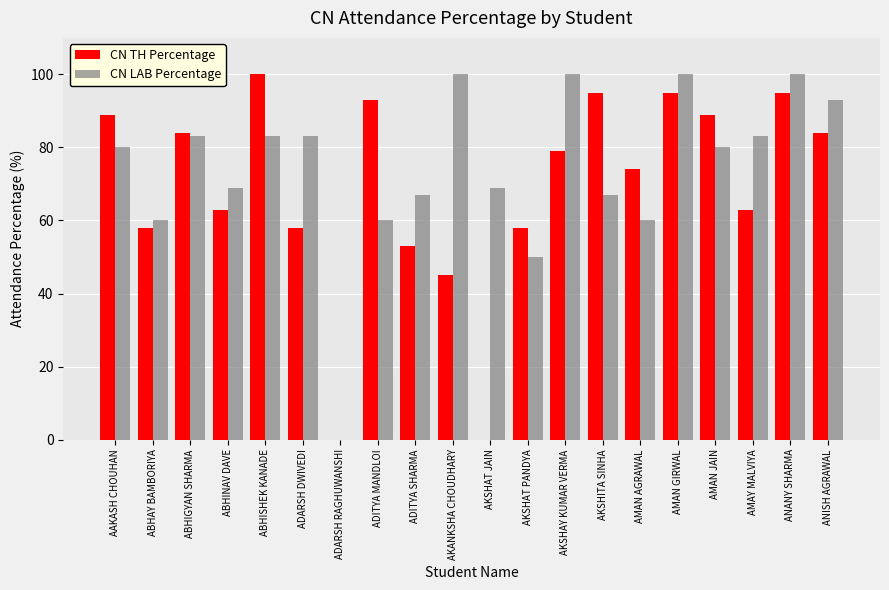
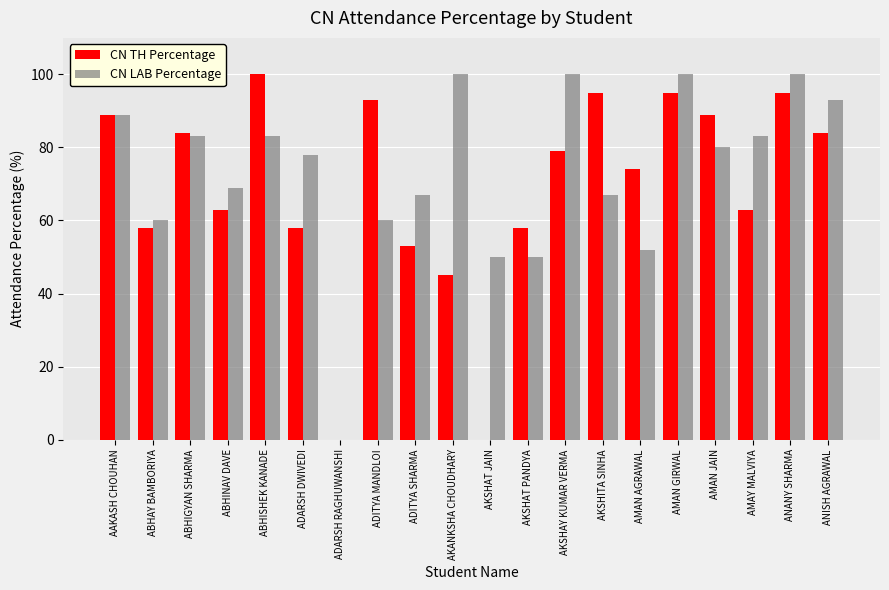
CN LAB Percentage, AAKASH CHOUHAN: 80 -> 89
CN LAB Percentage, ADARSH DWIVEDI: 83 -> 78
CN LAB Percentage, AKSHAT JAIN: 69 -> 50
CN LAB Percentage, AMAN AGRAWAL: 60 -> 52
